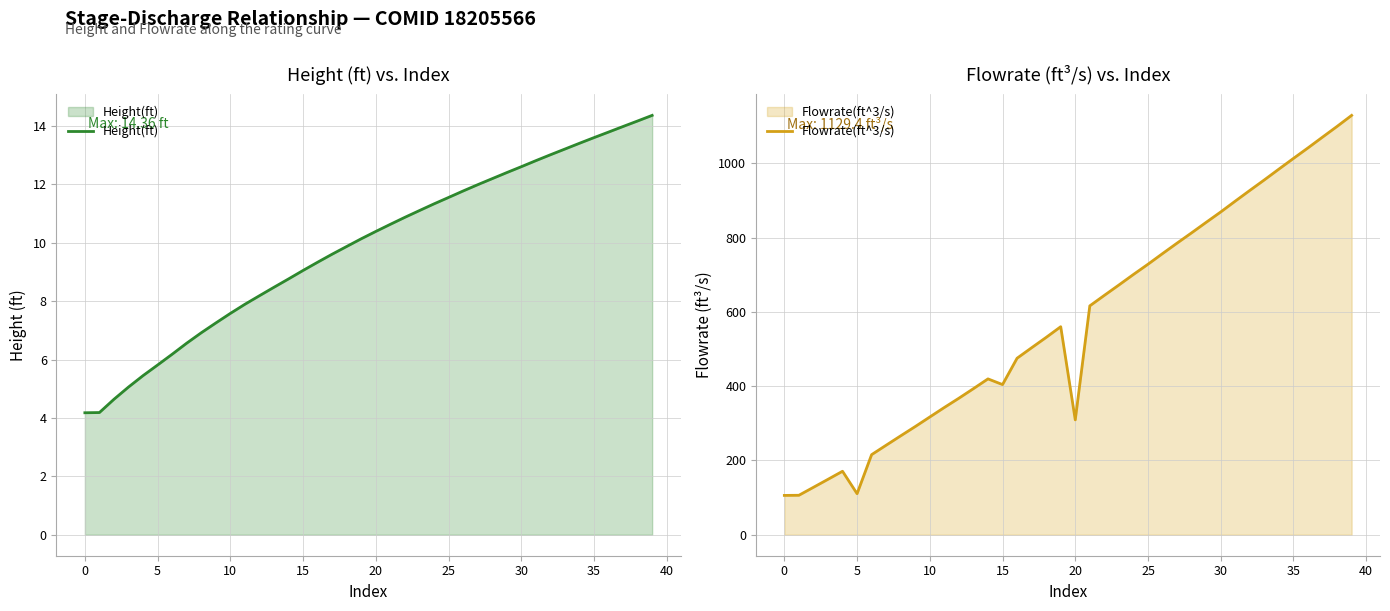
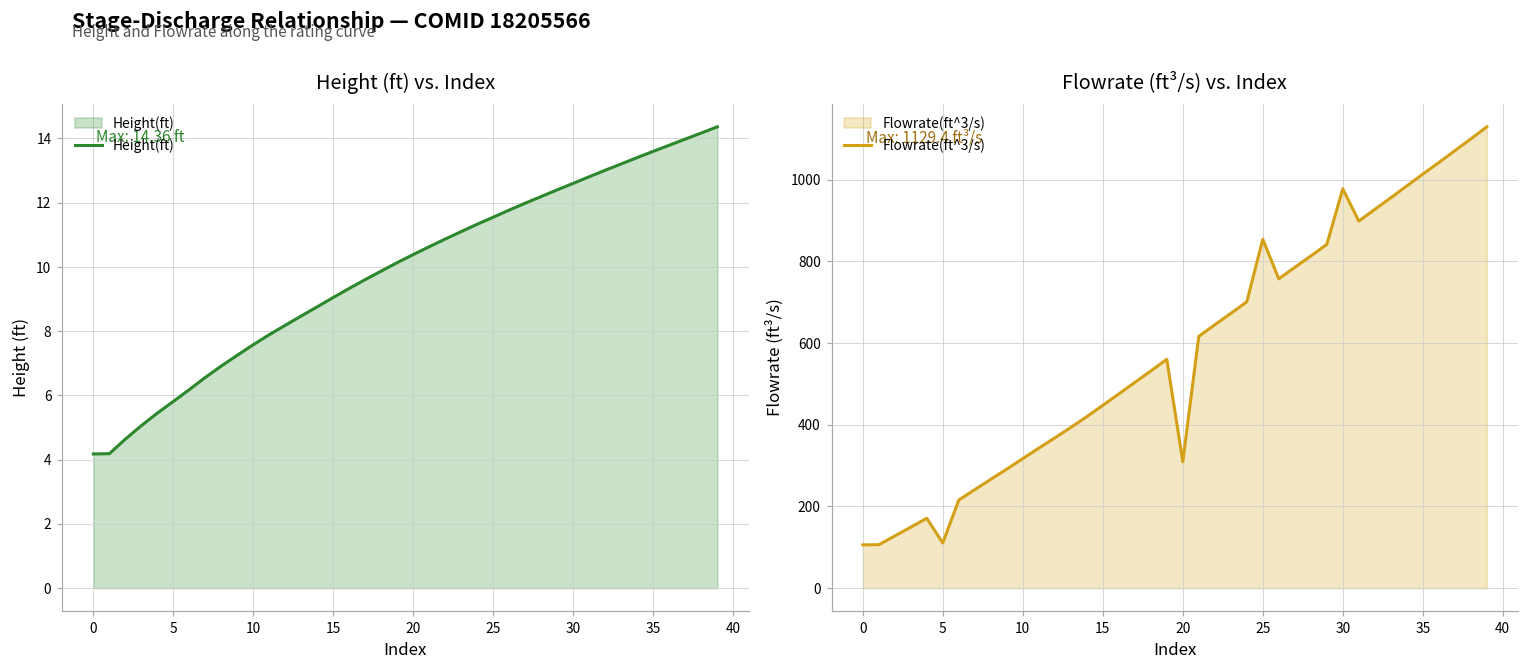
Flowrate (ft³/s) vs. Index, 15: 400 -> 450
Flowrate (ft³/s) vs. Index, 25: 730 -> 850
Flowrate (ft³/s) vs. Index, 30: 870 -> 980
